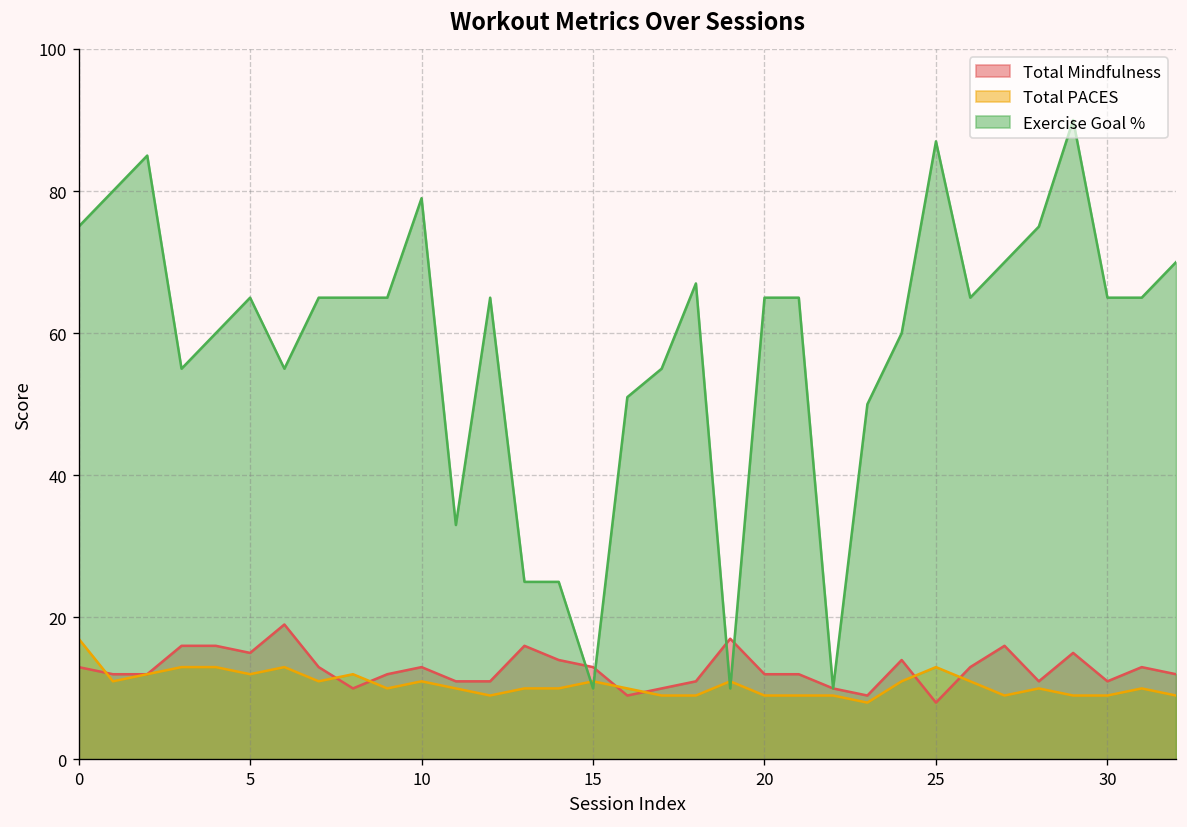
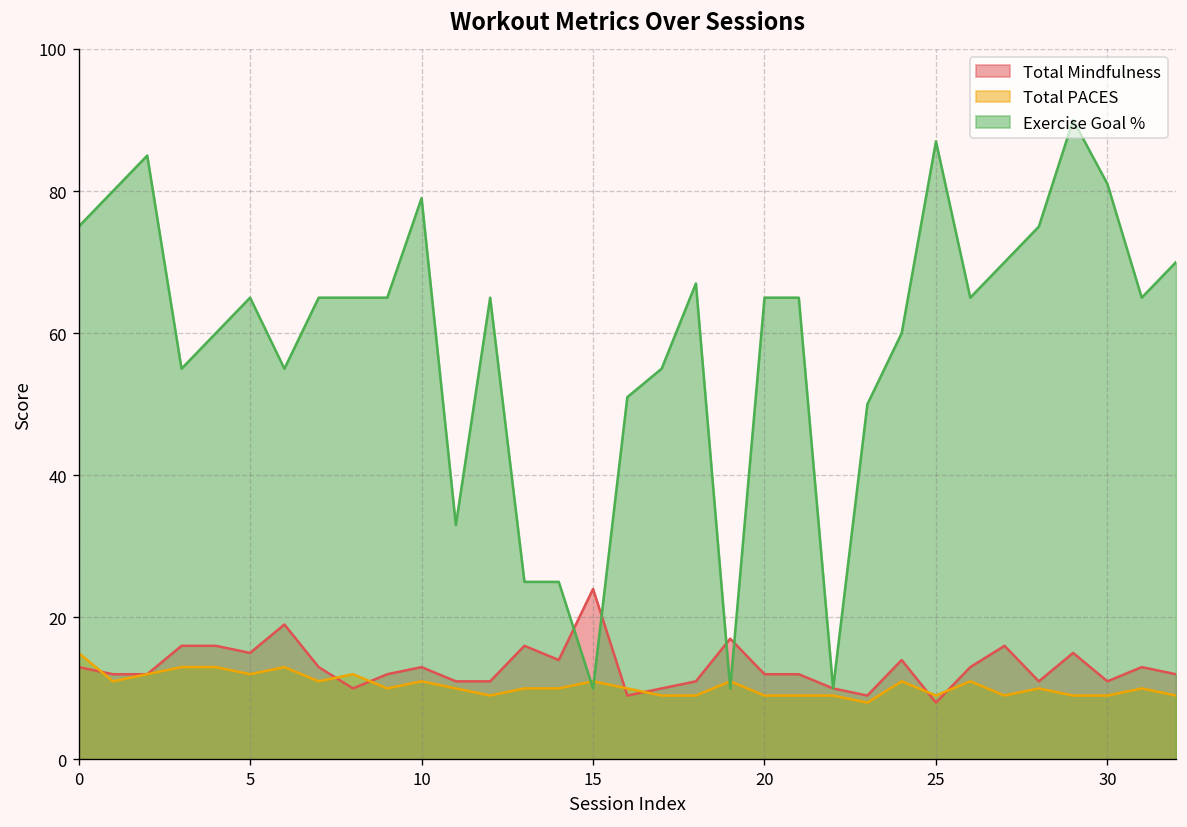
Total PACES, 0: 17 -> 15
Total Mindfulness, 15: 13 -> 24
Total PACES, 25: 13 -> 9
Exercise Goal %, 30: 65 -> 81
